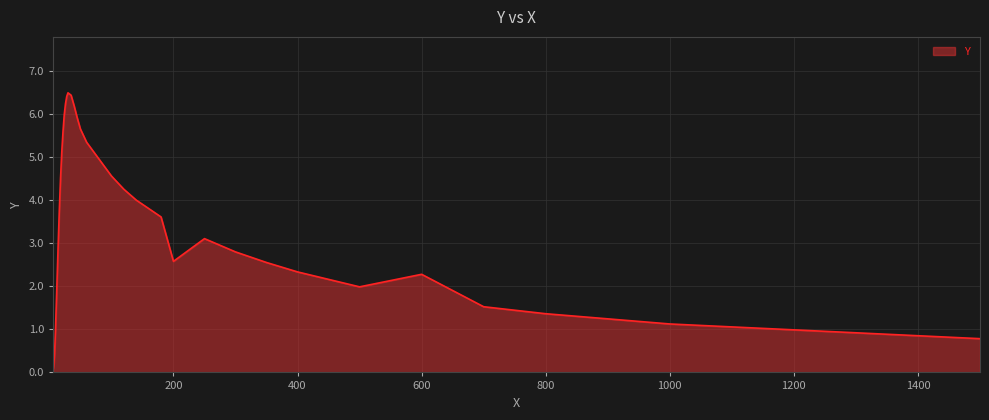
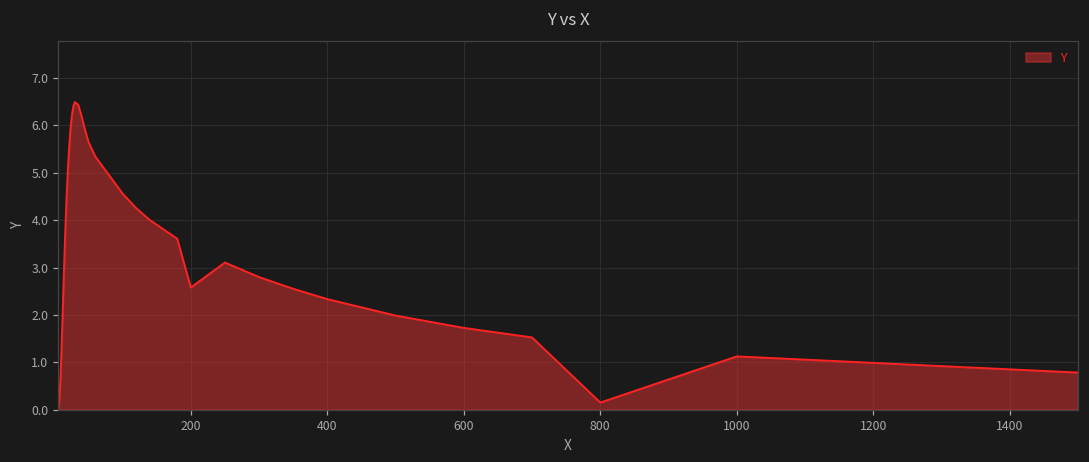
600: 2.3 -> 1.7
800: 1.4 -> 0.2
